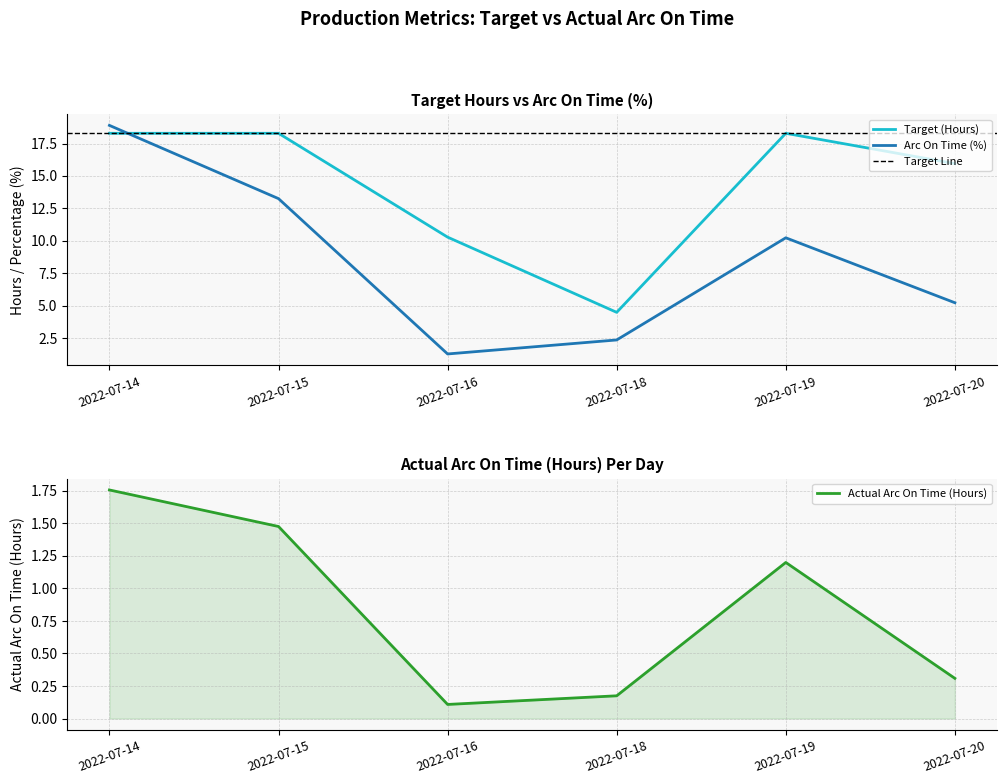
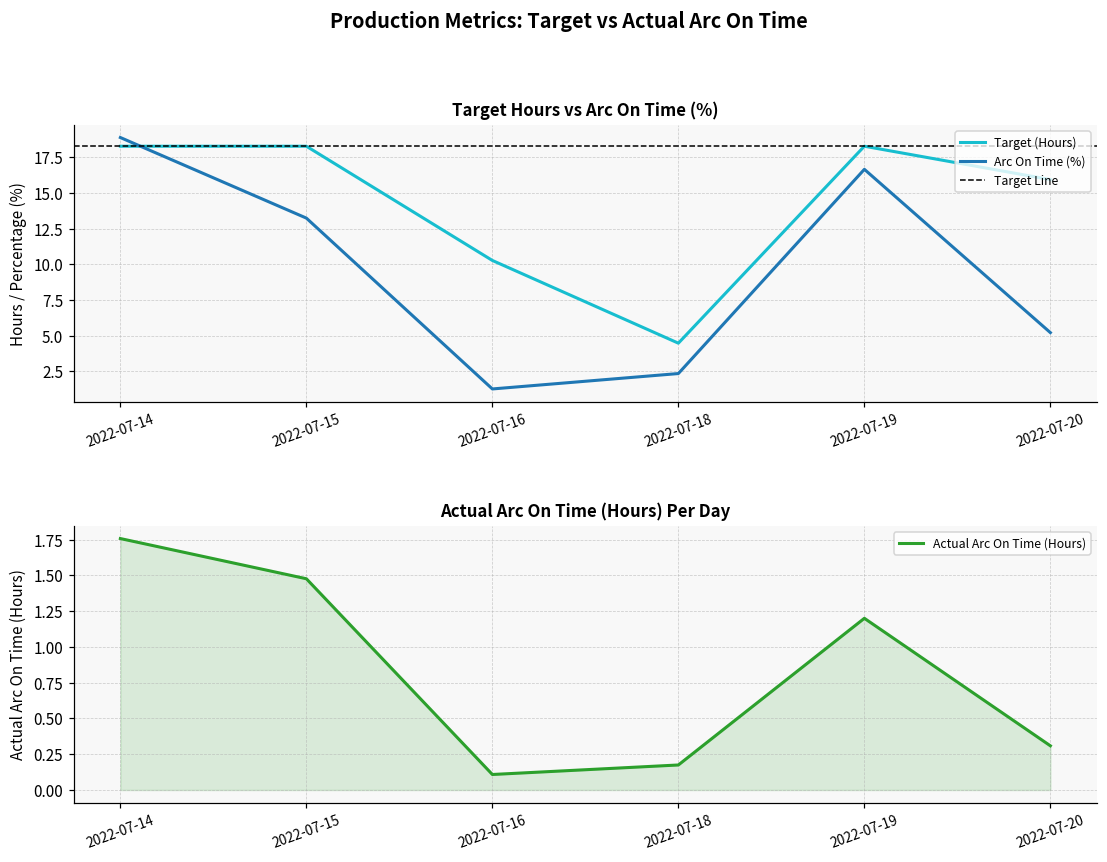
Target Hours vs Arc On Time (%), Arc On Time (%), 2022-07-19: 10.2 -> 16.7
